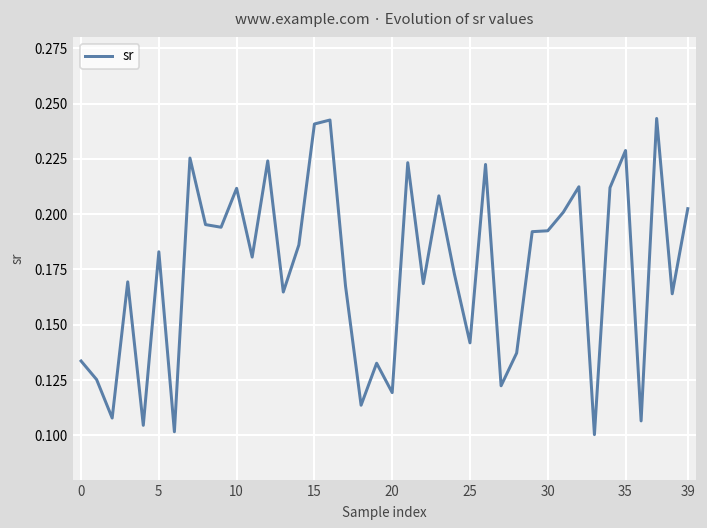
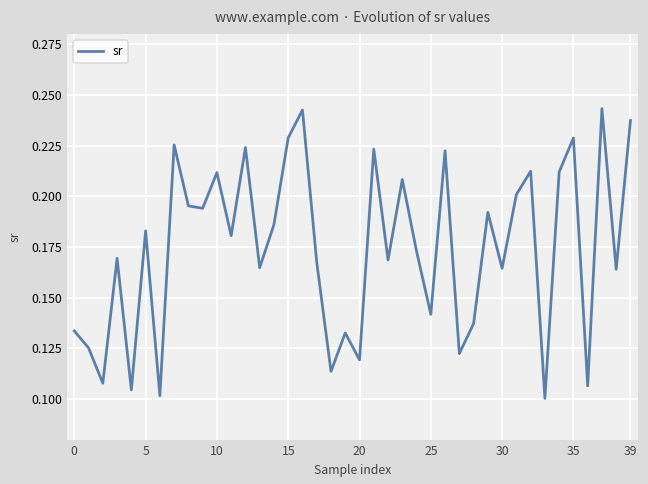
15: 0.241 -> 0.229
30: 0.193 -> 0.165
39: 0.203 -> 0.237
